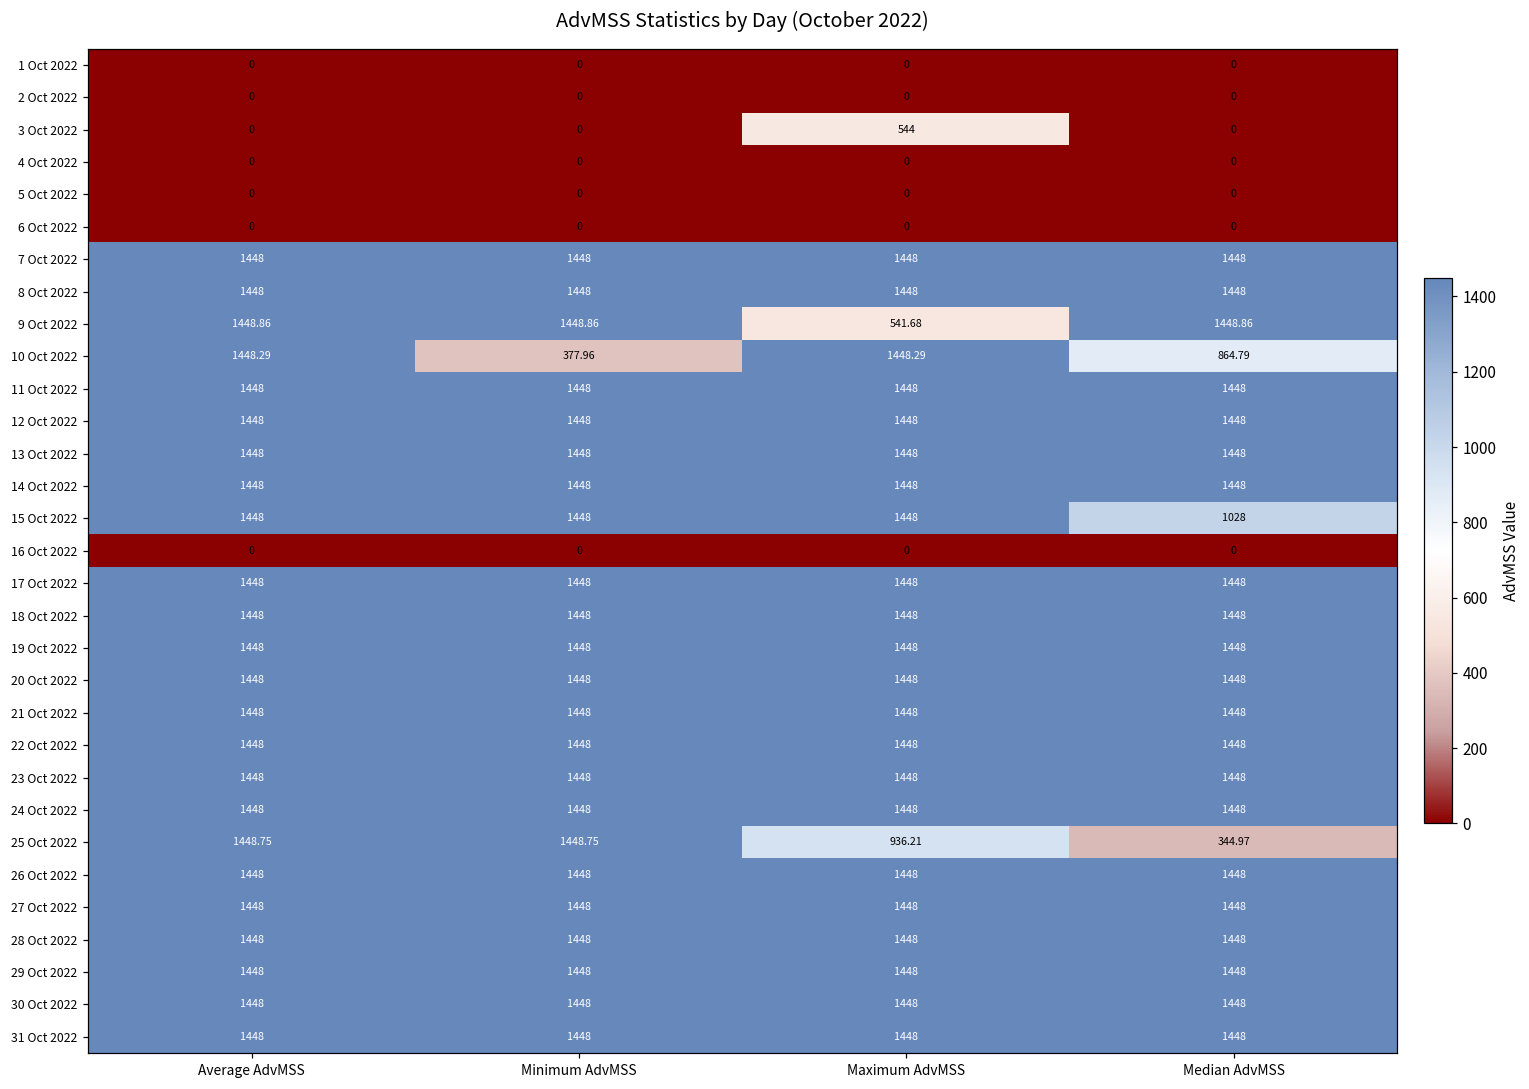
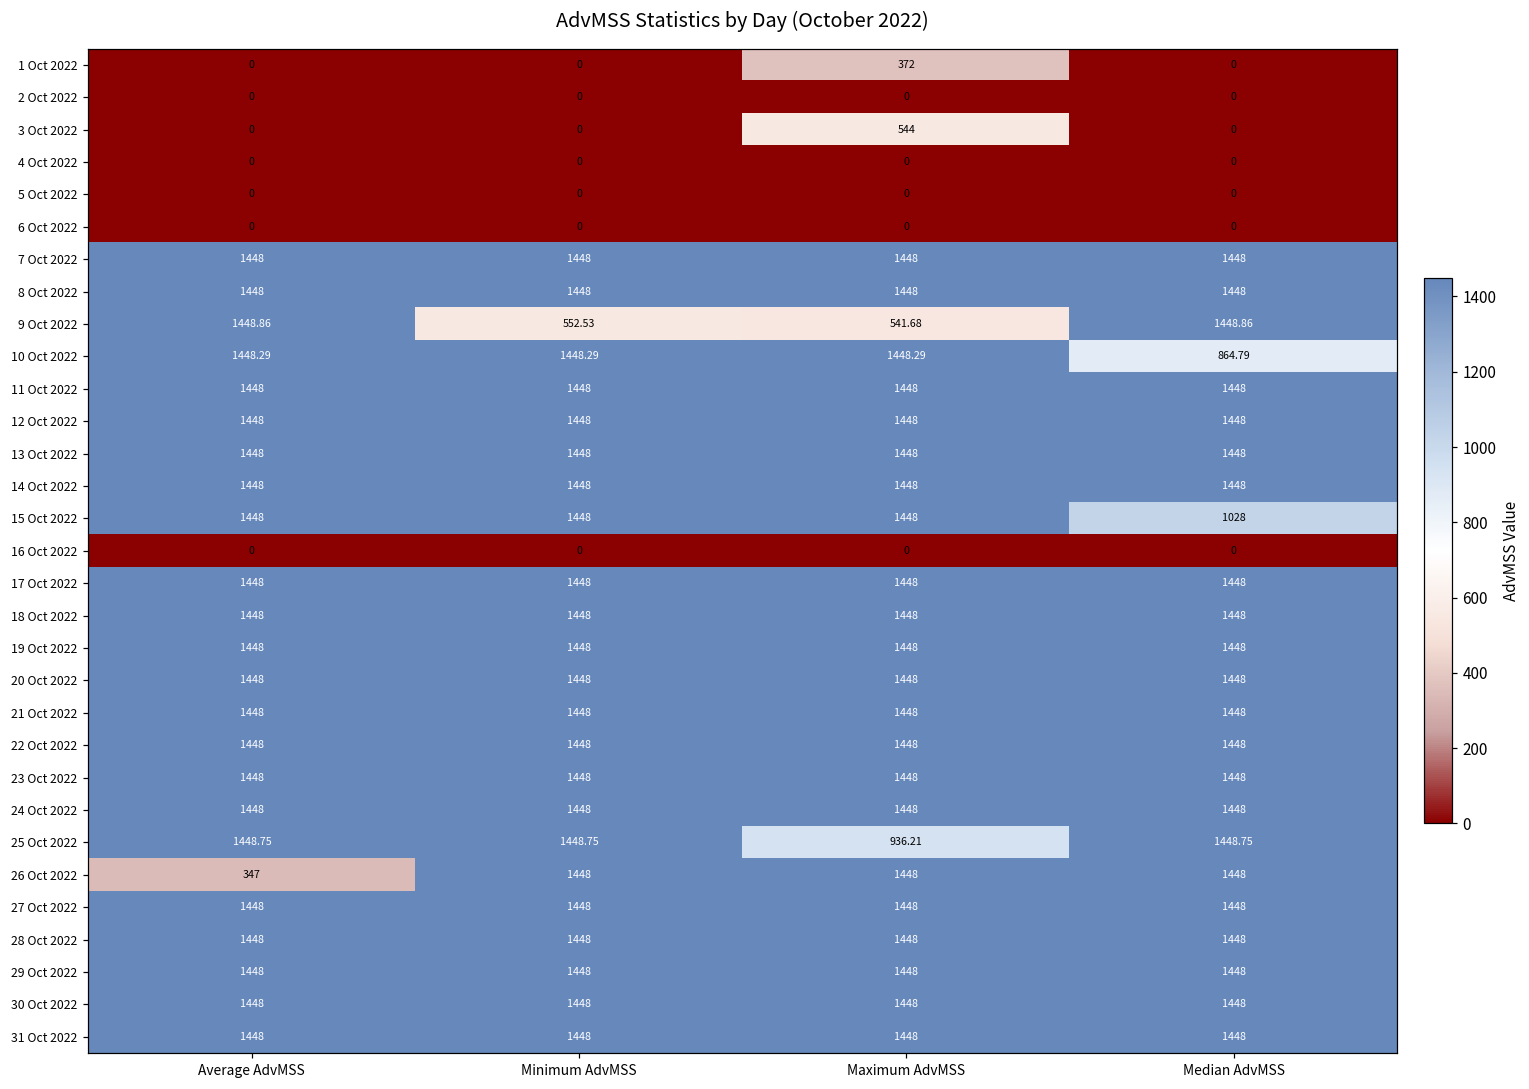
1 Oct 2022, Maximum AdvMSS: 0 -> 372
9 Oct 2022, Minimum AdvMSS: 1448.86 -> 552.53
10 Oct 2022, Minimum AdvMSS: 377.96 -> 1448.29
25 Oct 2022, Median AdvMSS: 344.97 -> 1448.75
26 Oct 2022, Average AdvMSS: 1448 -> 347
